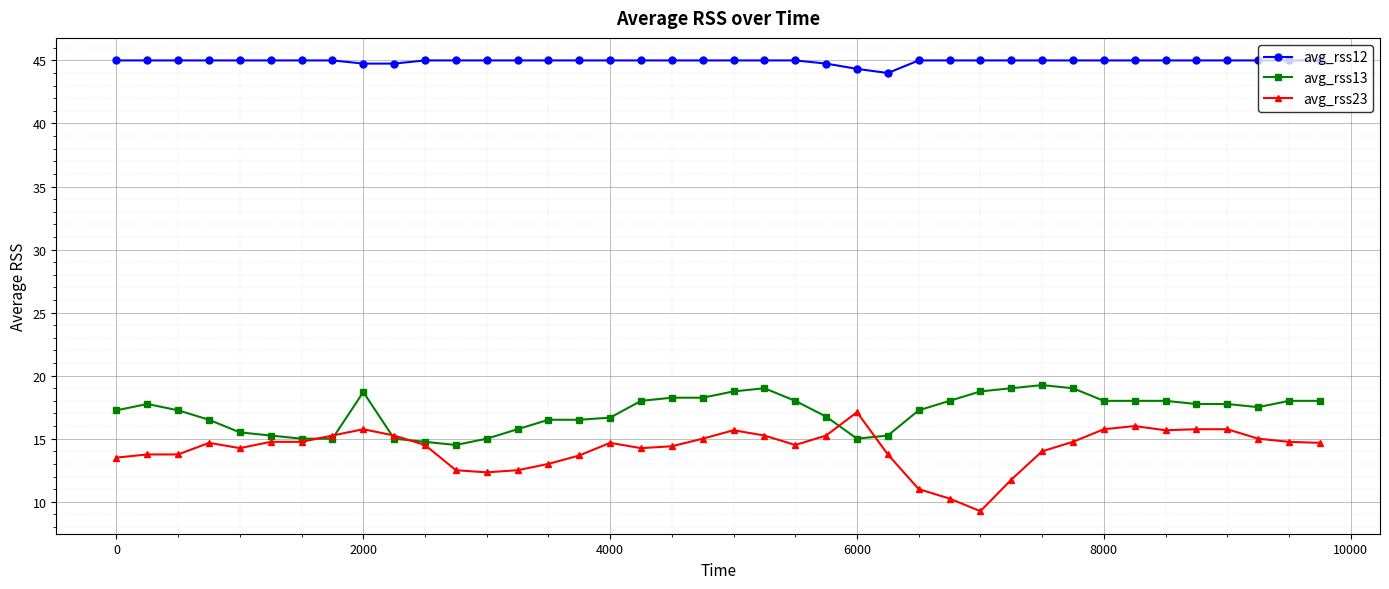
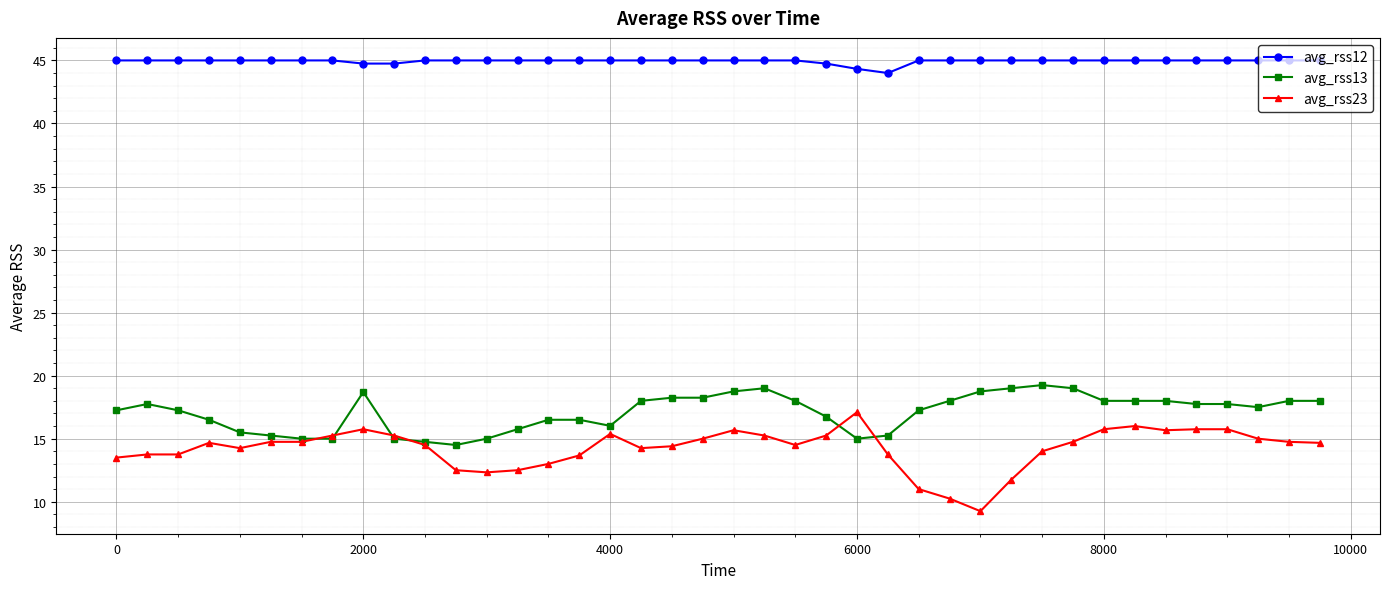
avg_rss13, 4000: 16.7 -> 16.0
avg_rss23, 4000: 14.7 -> 15.4
